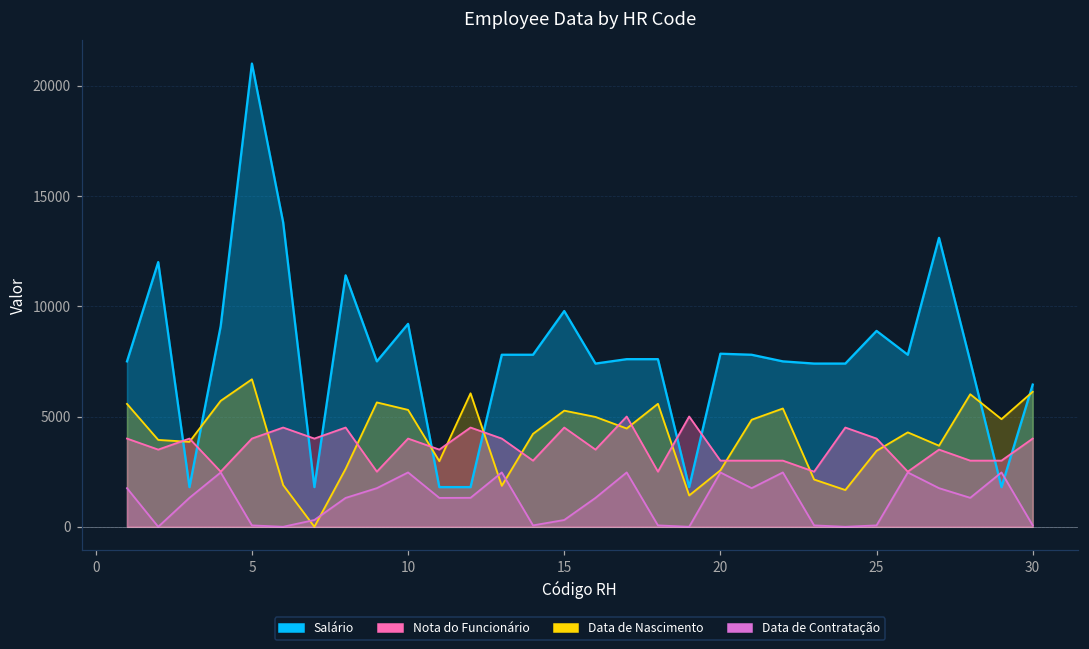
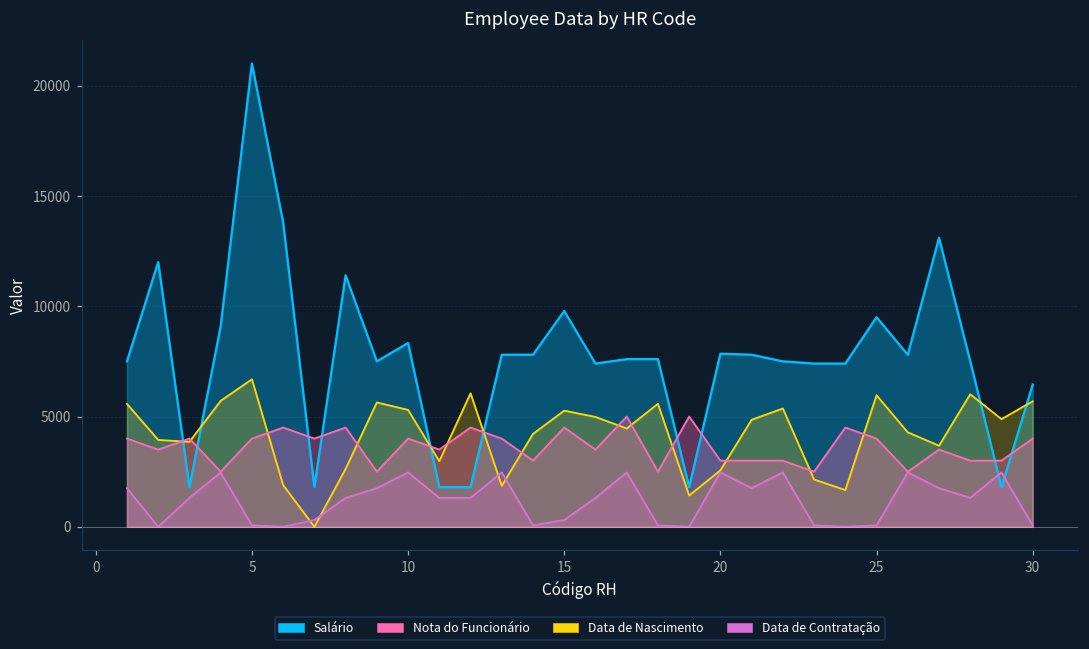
Salário, 10: 9200 -> 8300
Salário, 25: 8900 -> 9500
Data de Nascimento, 25: 3400 -> 6000
Data de Nascimento, 30: 6100 -> 5700
